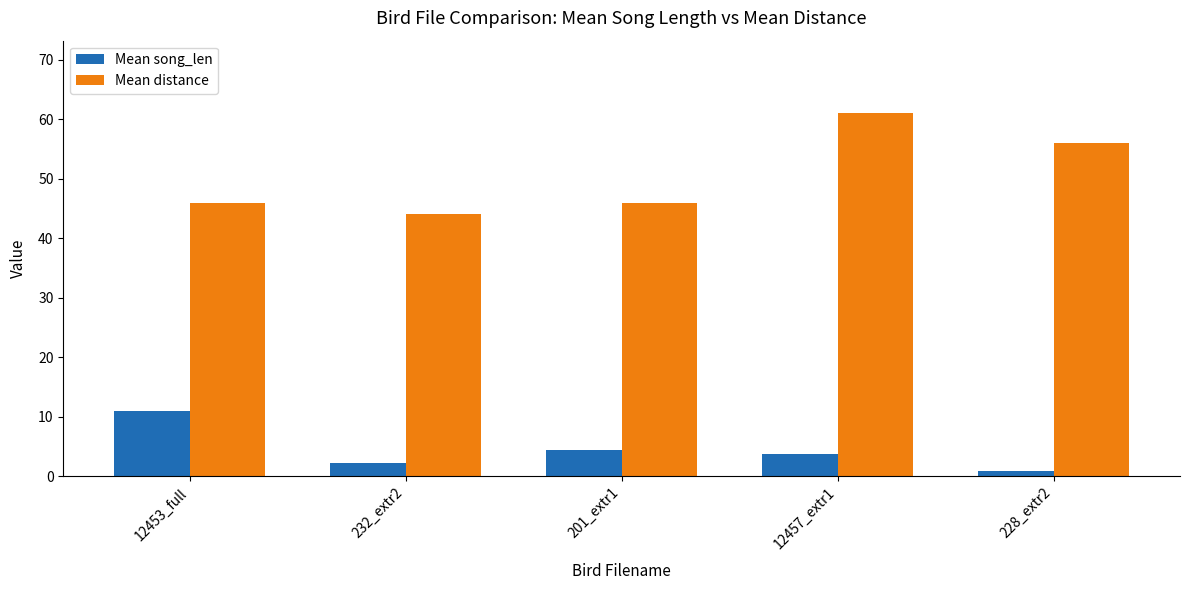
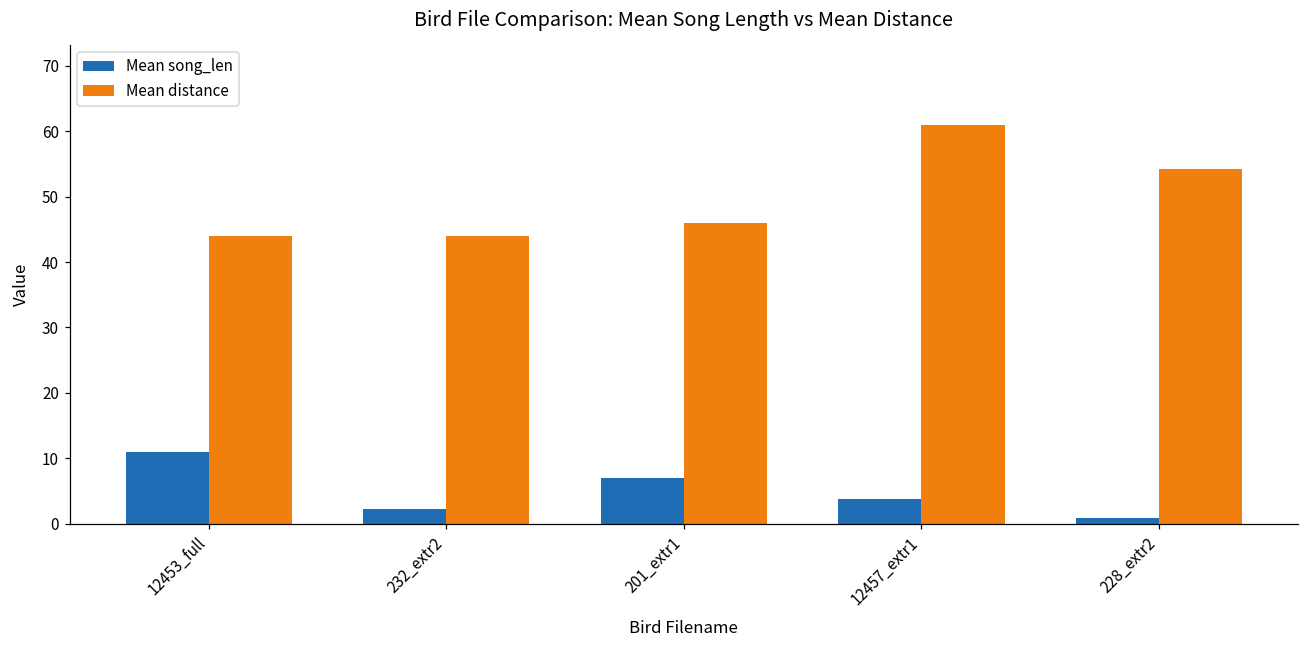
Mean distance, 12453_full: 46 -> 44
Mean song_len, 201_extr1: 4 -> 7
Mean distance, 228_extr2: 56 -> 54
